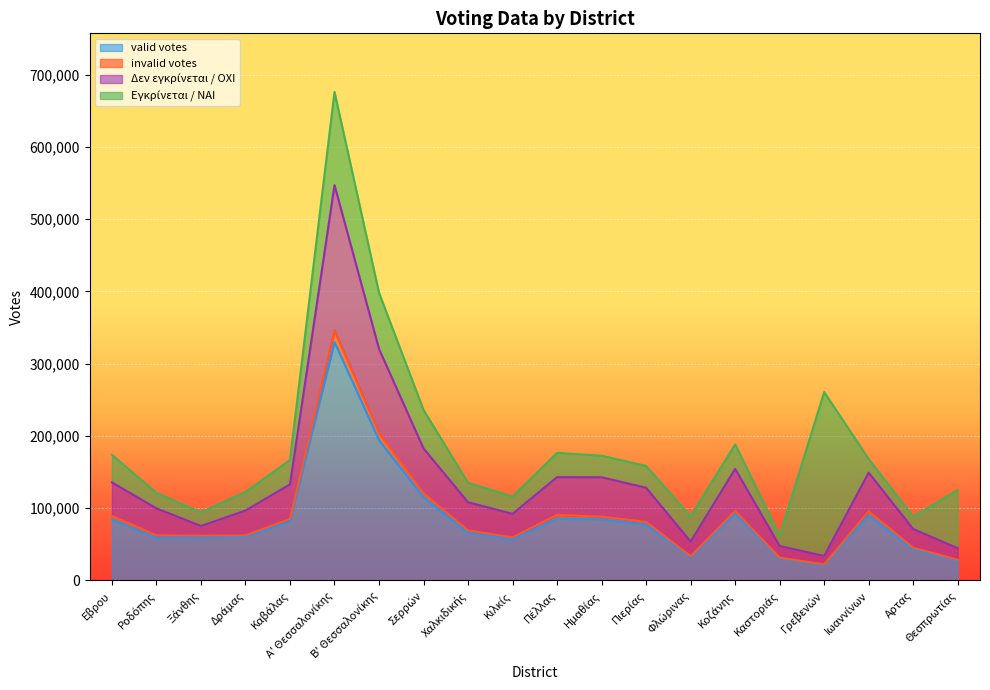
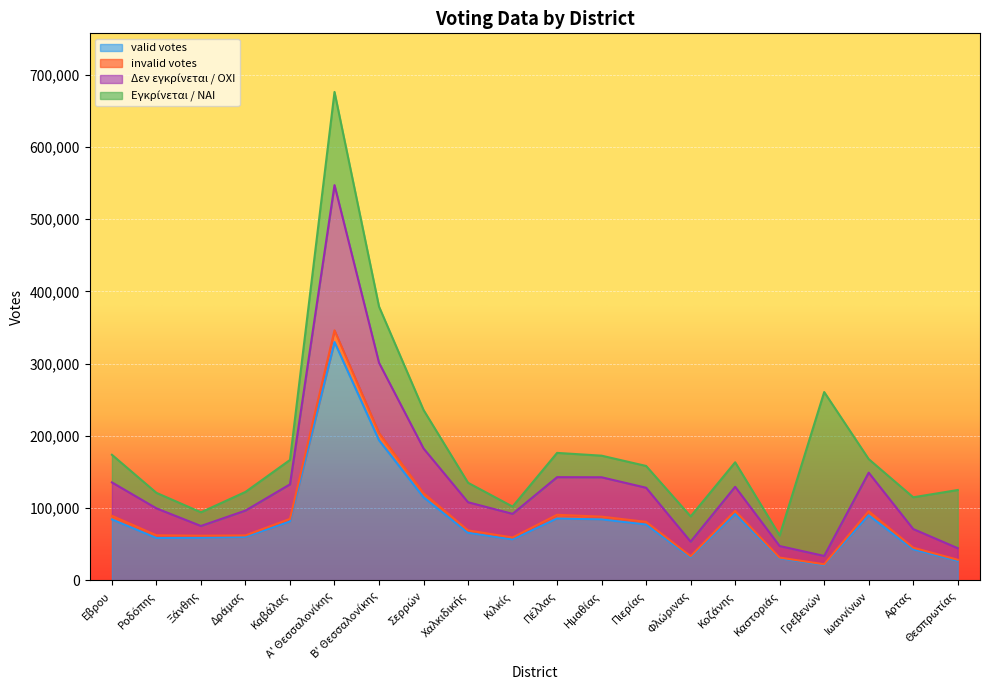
Δεν εγκρίνεται / ΟΧΙ, Β' Θεσσαλονίκης: 120,000 -> 100,000
Εγκρίνεται / ΝΑΙ, Κιλκίς: 20,000 -> 10,000
Δεν εγκρίνεται / ΟΧΙ, Κοζάνης: 60,000 -> 30,000
Εγκρίνεται / ΝΑΙ, Αρτας: 20,000 -> 40,000
